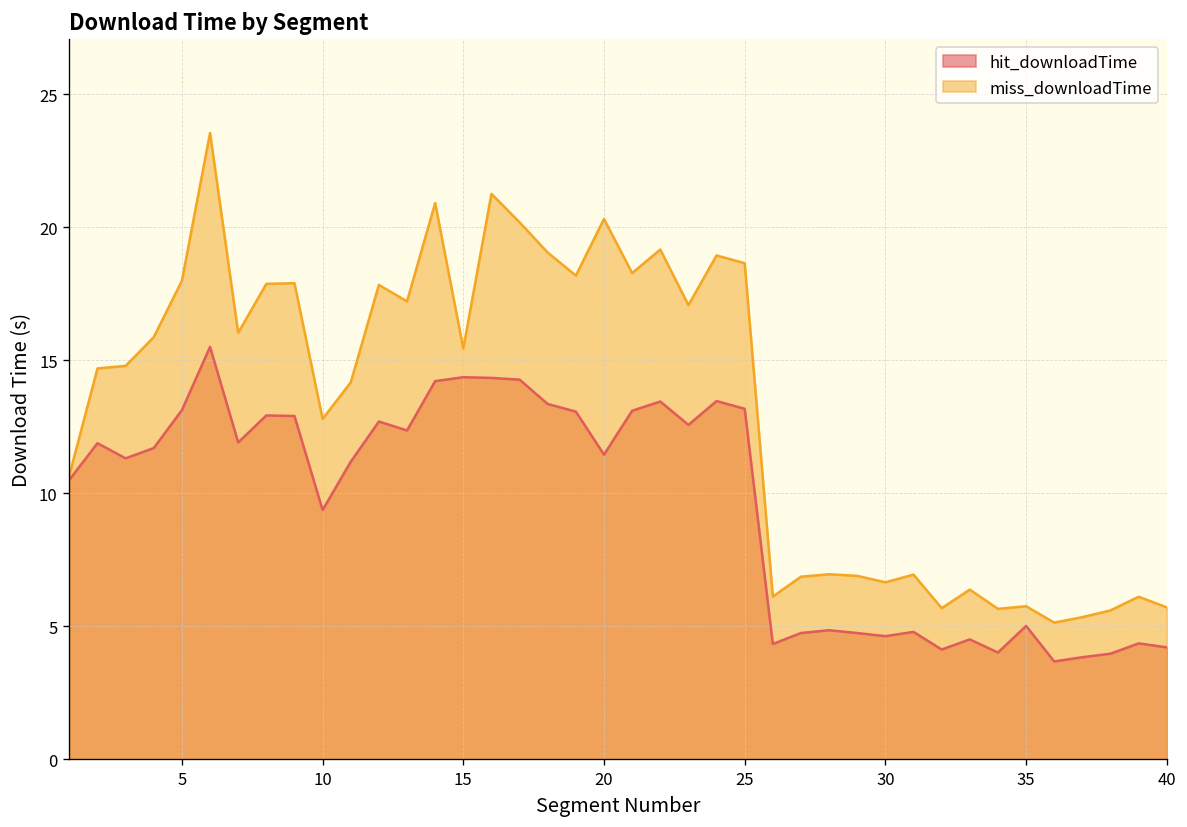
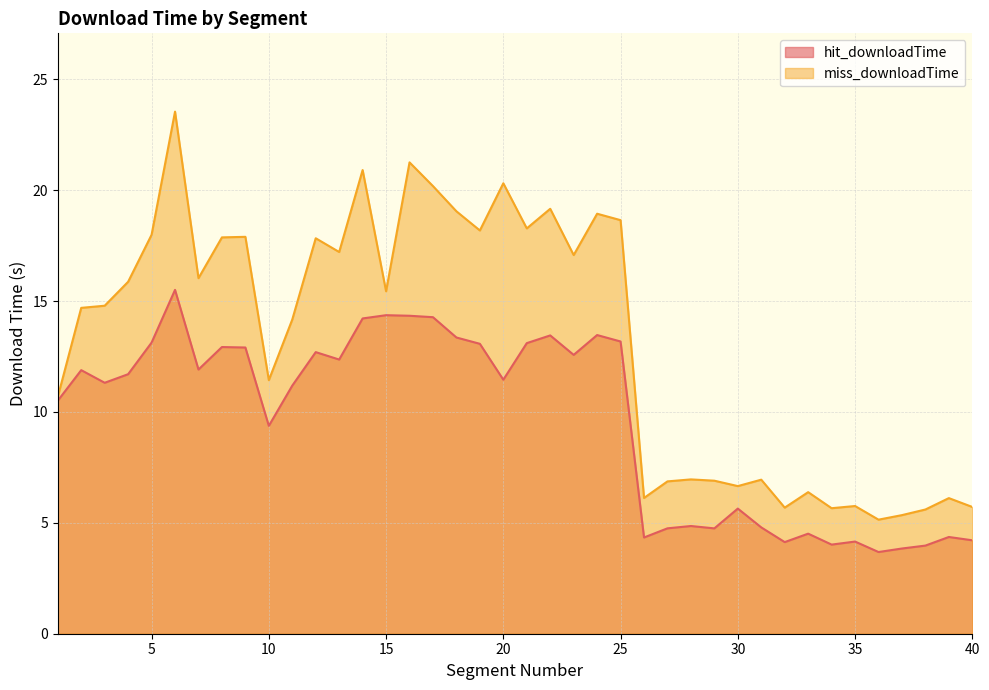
miss_downloadTime, 10: 12.8 -> 11.4
hit_downloadTime, 30: 4.6 -> 5.6
hit_downloadTime, 35: 5.0 -> 4.2
